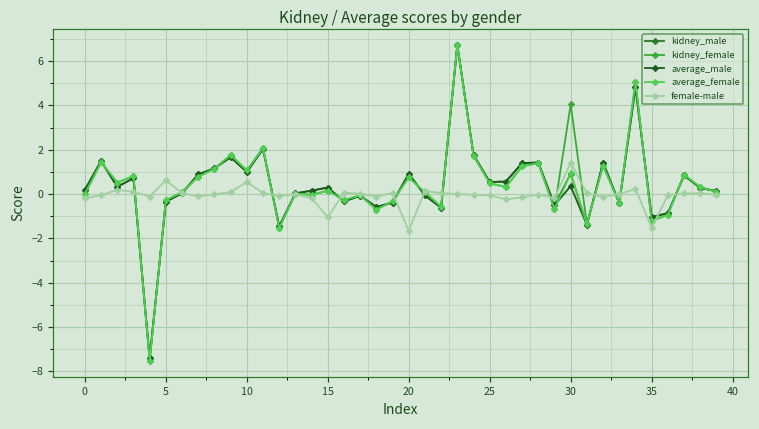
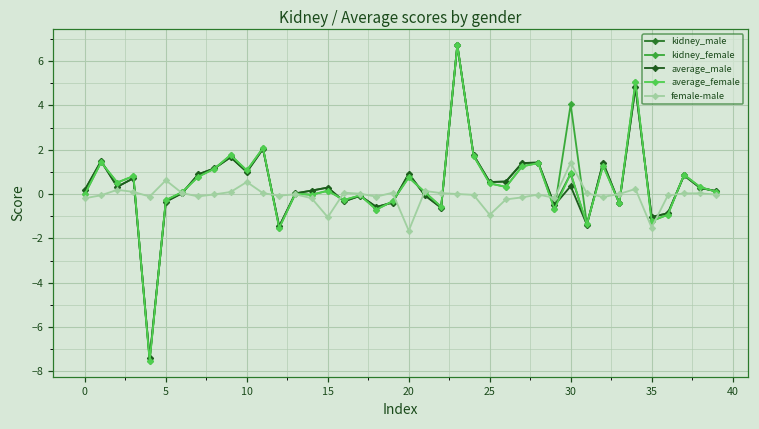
female-male, 25: -0.1 -> -0.9
